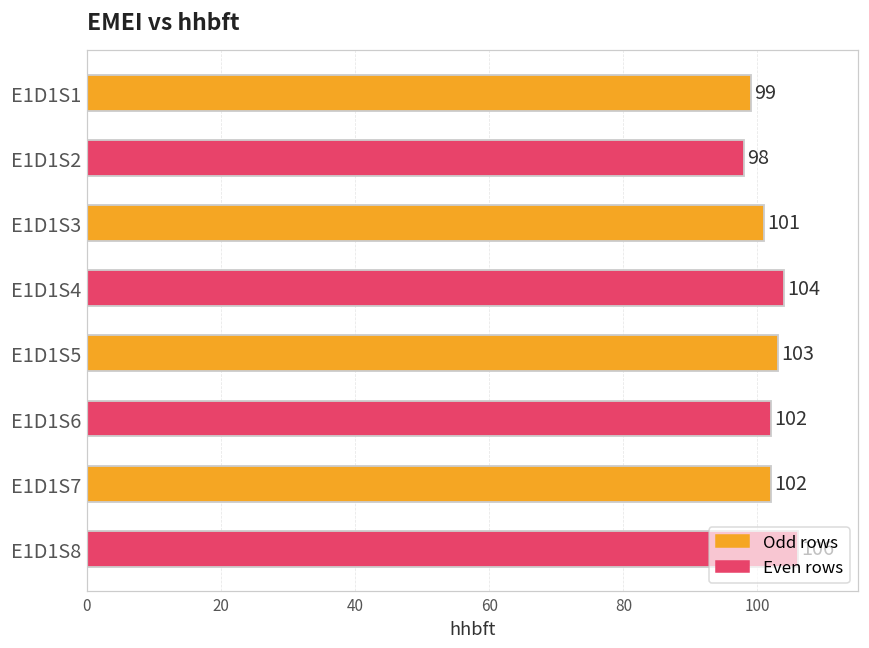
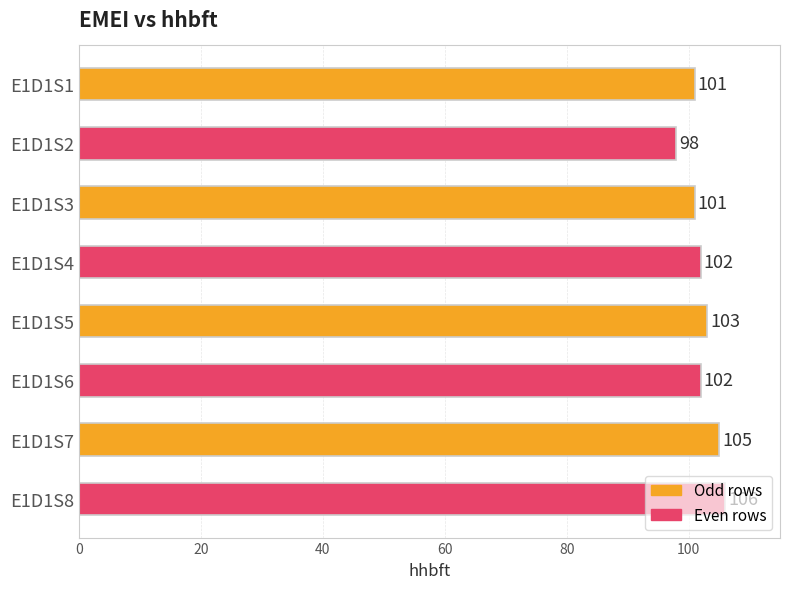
E1D1S1: 99 -> 101
E1D1S4: 104 -> 102
E1D1S7: 102 -> 105
